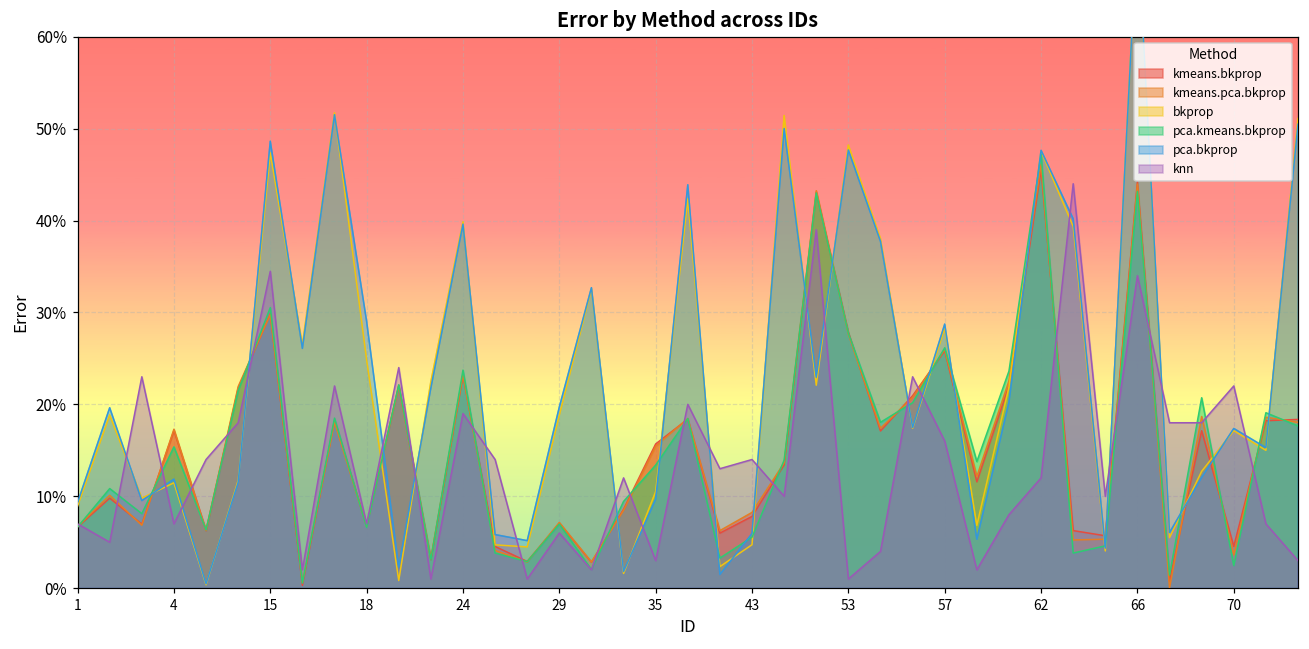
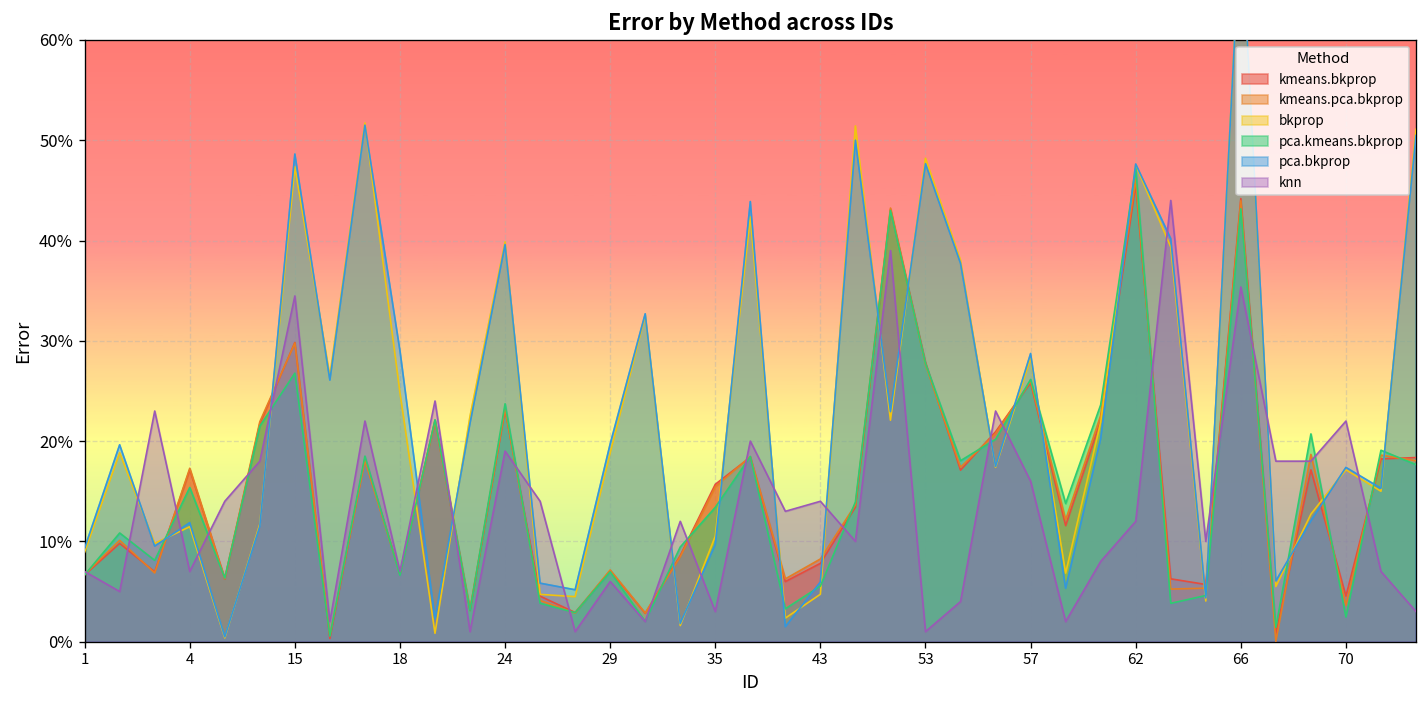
pca.kmeans.bkprop, 15: 31% -> 27%
knn, 66: 34% -> 35%
